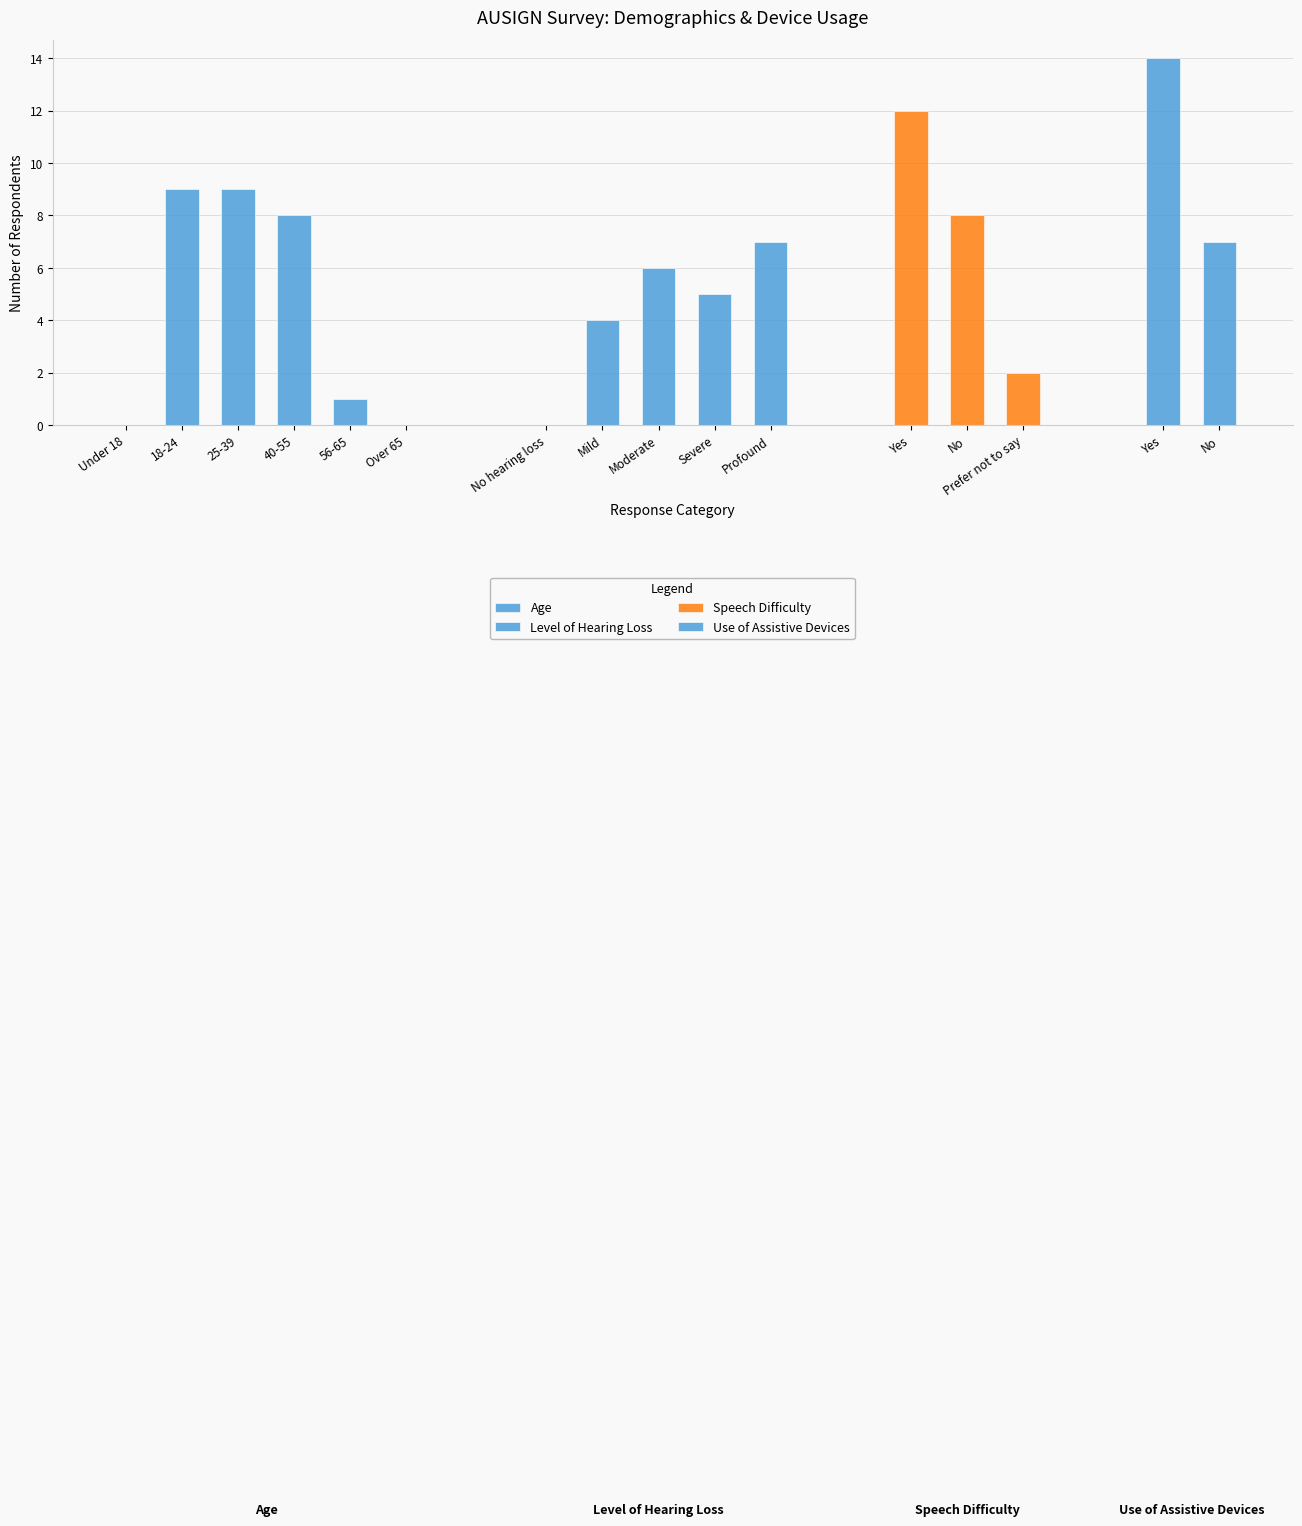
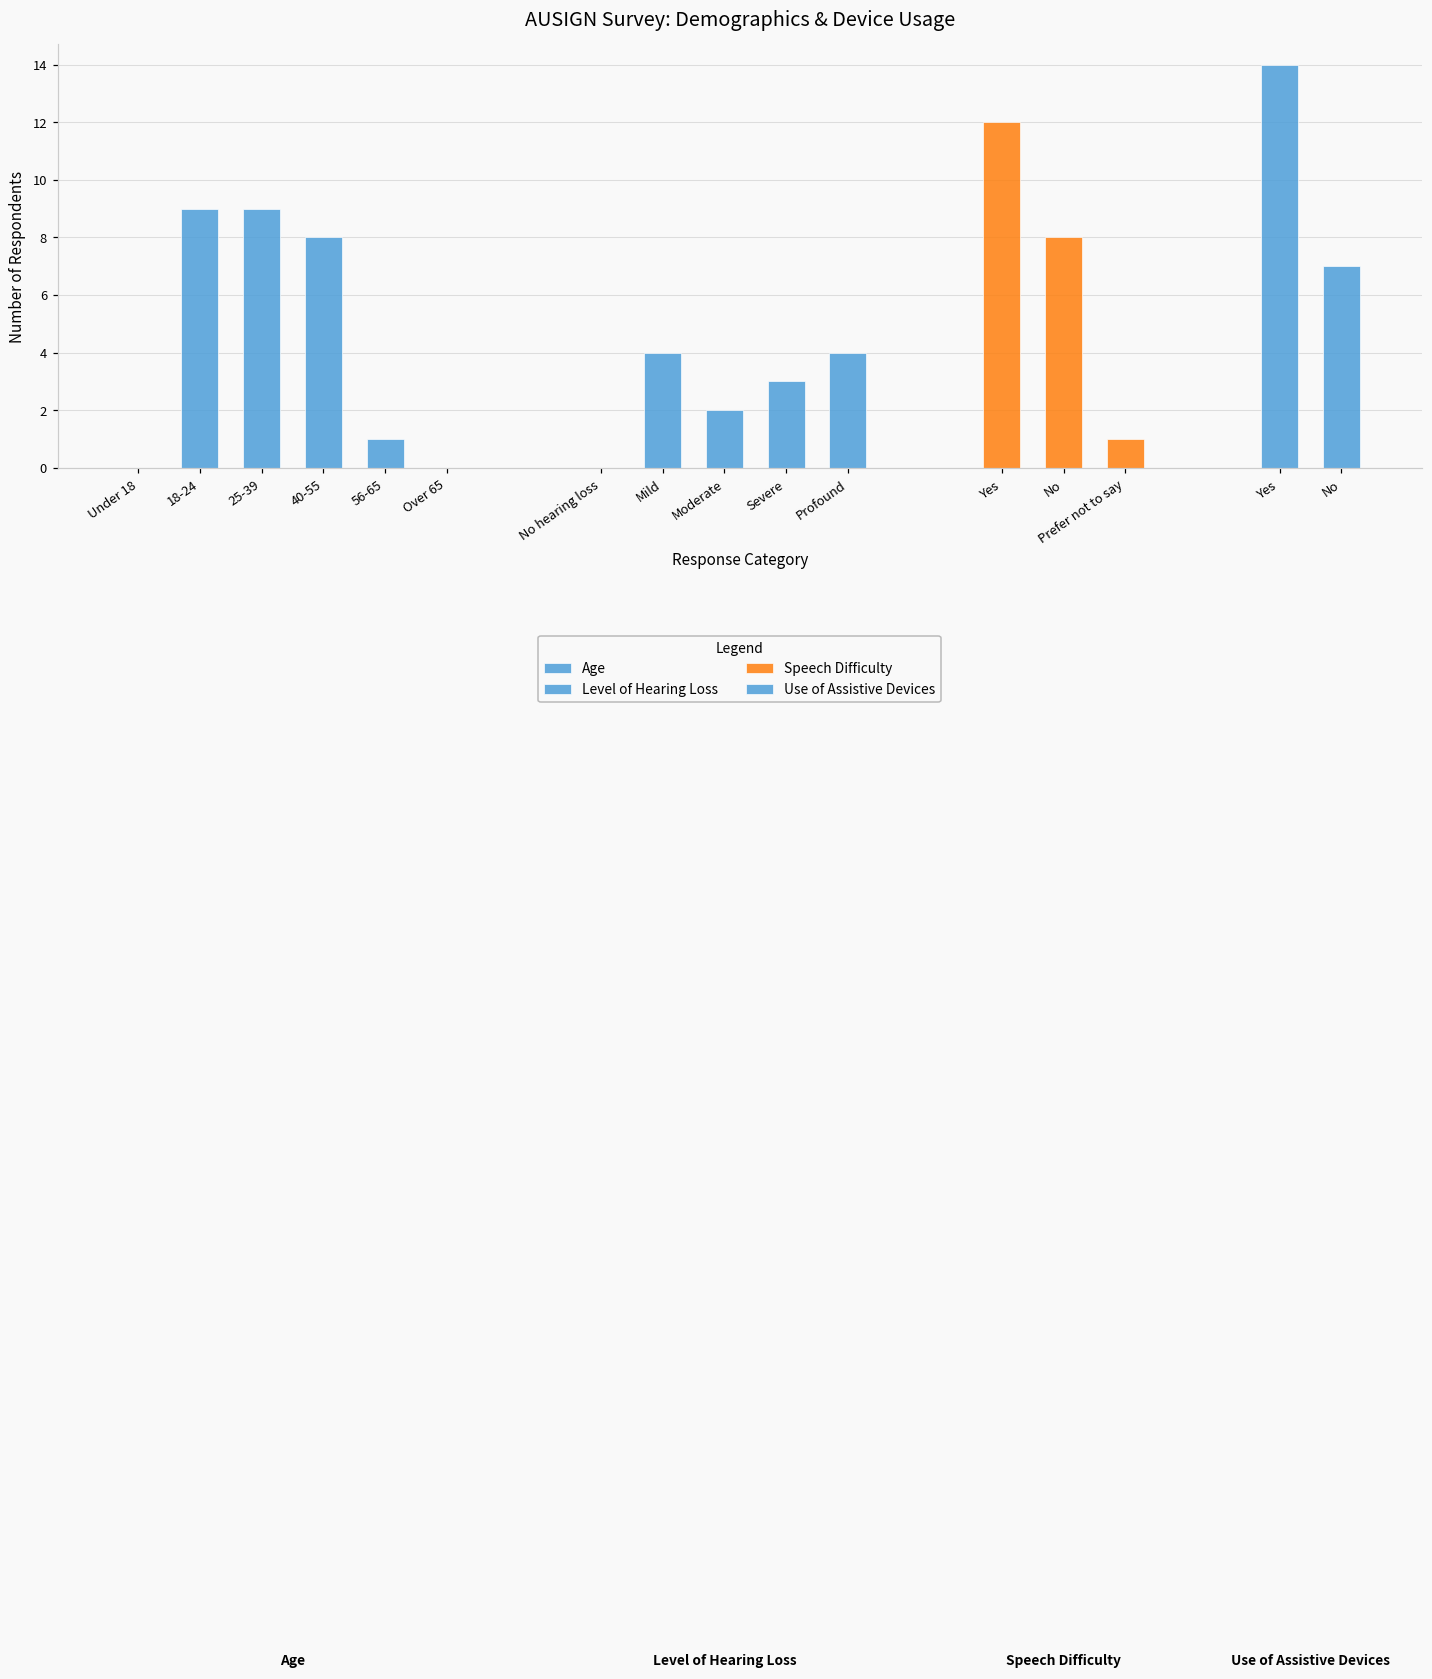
Moderate: 6 -> 2
Severe: 5 -> 3
Profound: 7 -> 4
Prefer not to say: 2 -> 1
